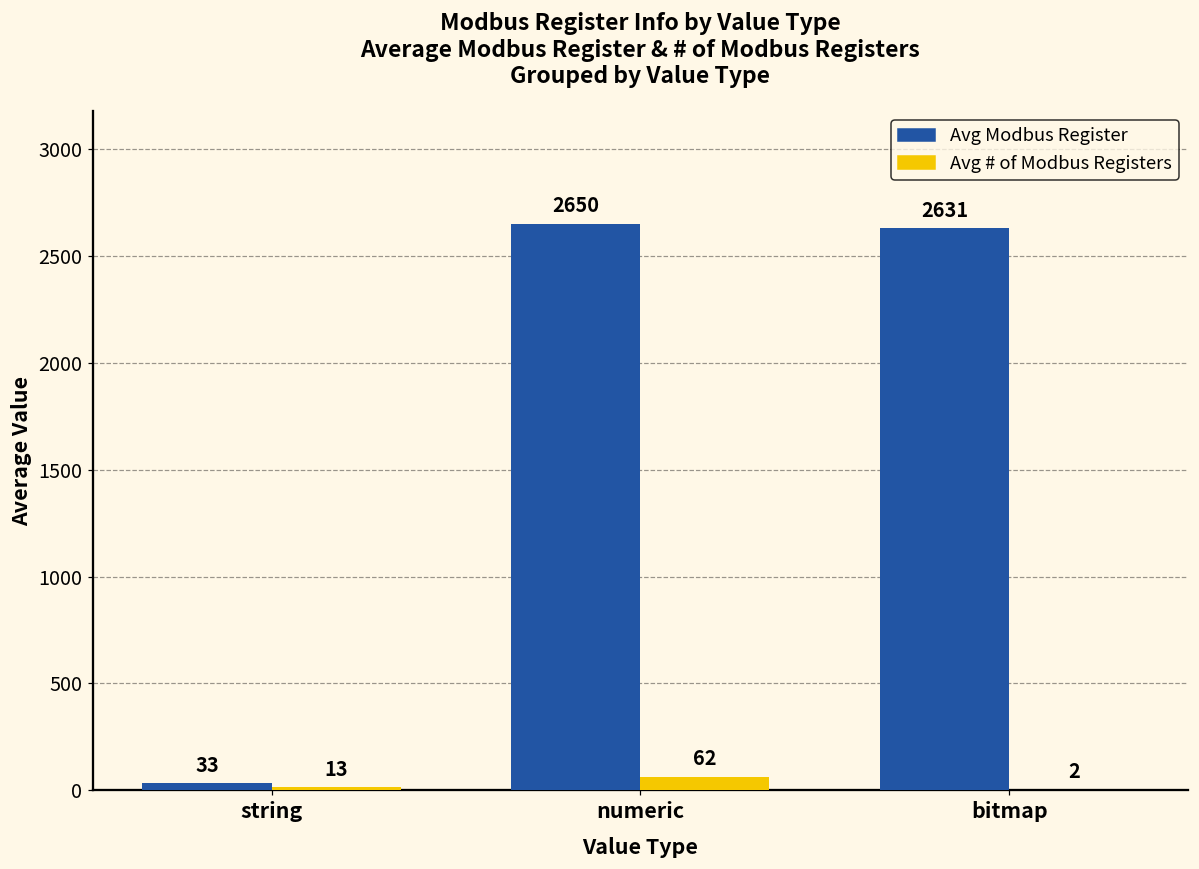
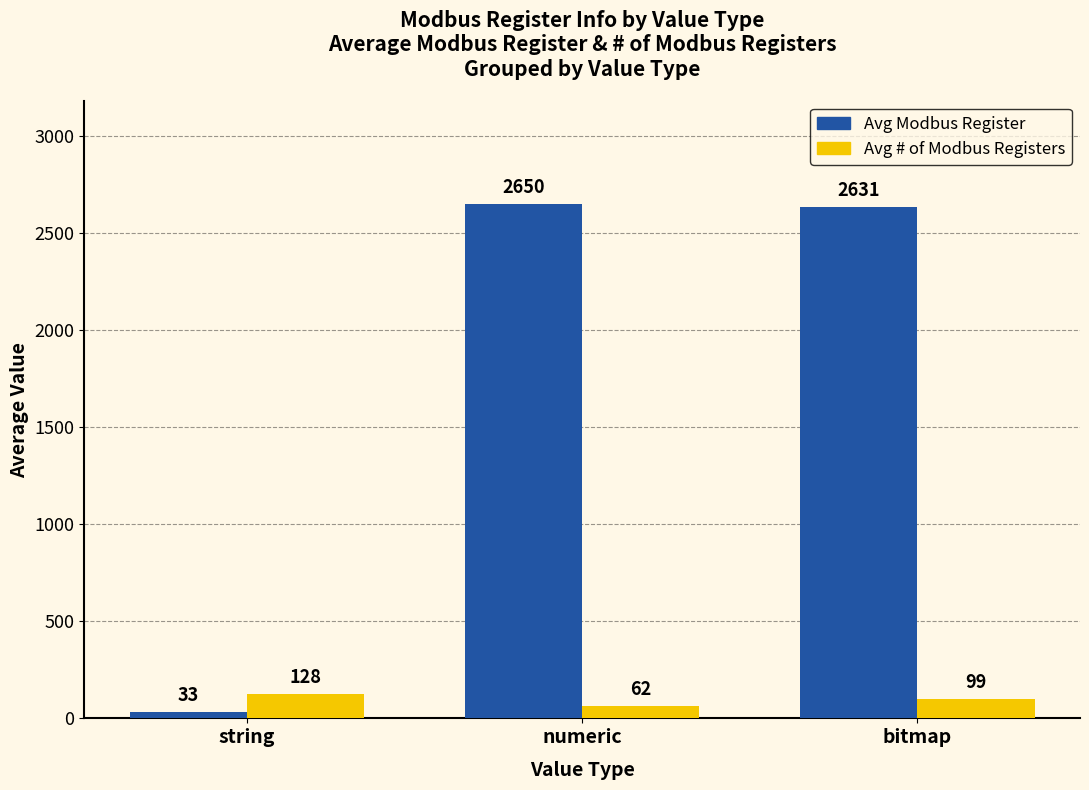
Avg # of Modbus Registers, string: 13 -> 128
Avg # of Modbus Registers, bitmap: 2 -> 99
